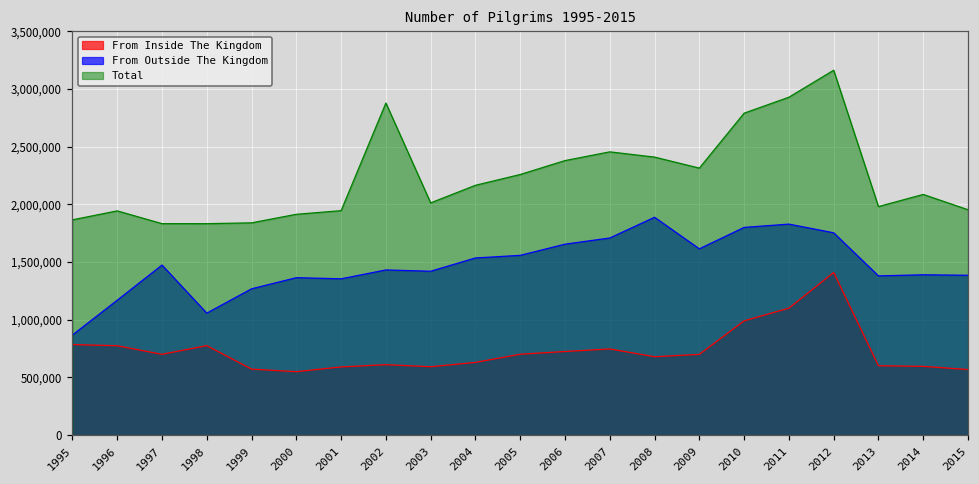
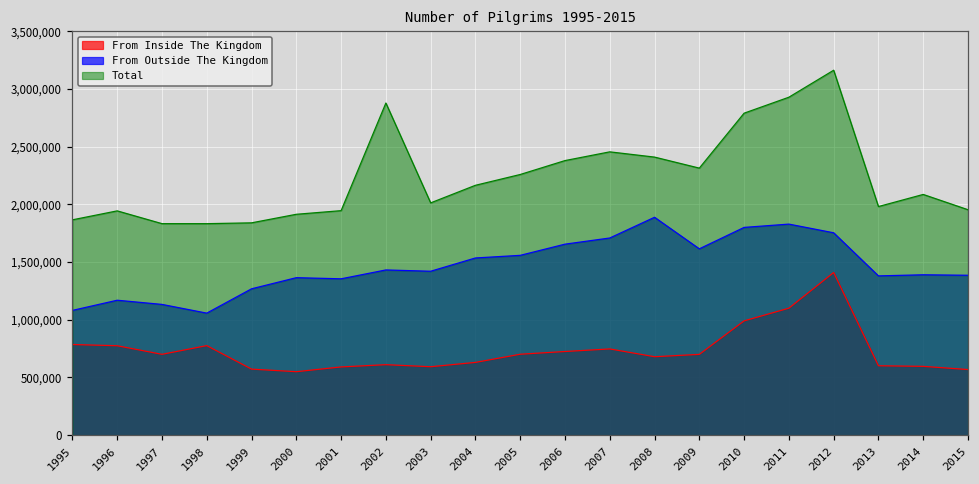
From Outside The Kingdom, 1995: 870,000 -> 1,080,000
From Outside The Kingdom, 1997: 1,470,000 -> 1,130,000
